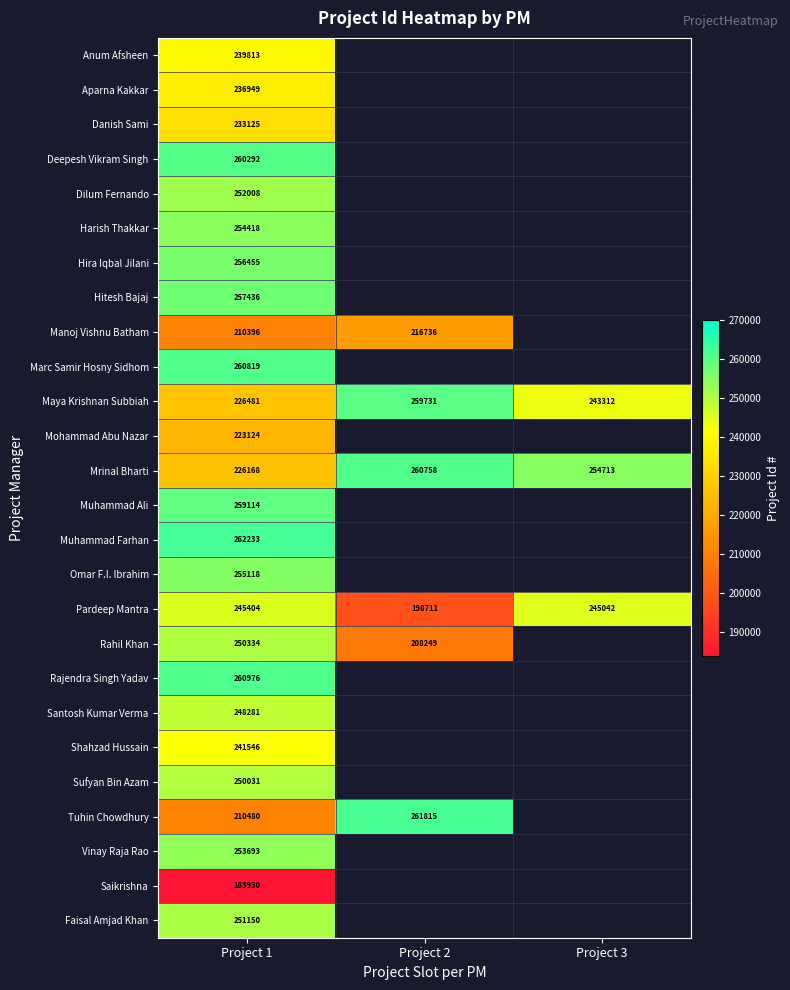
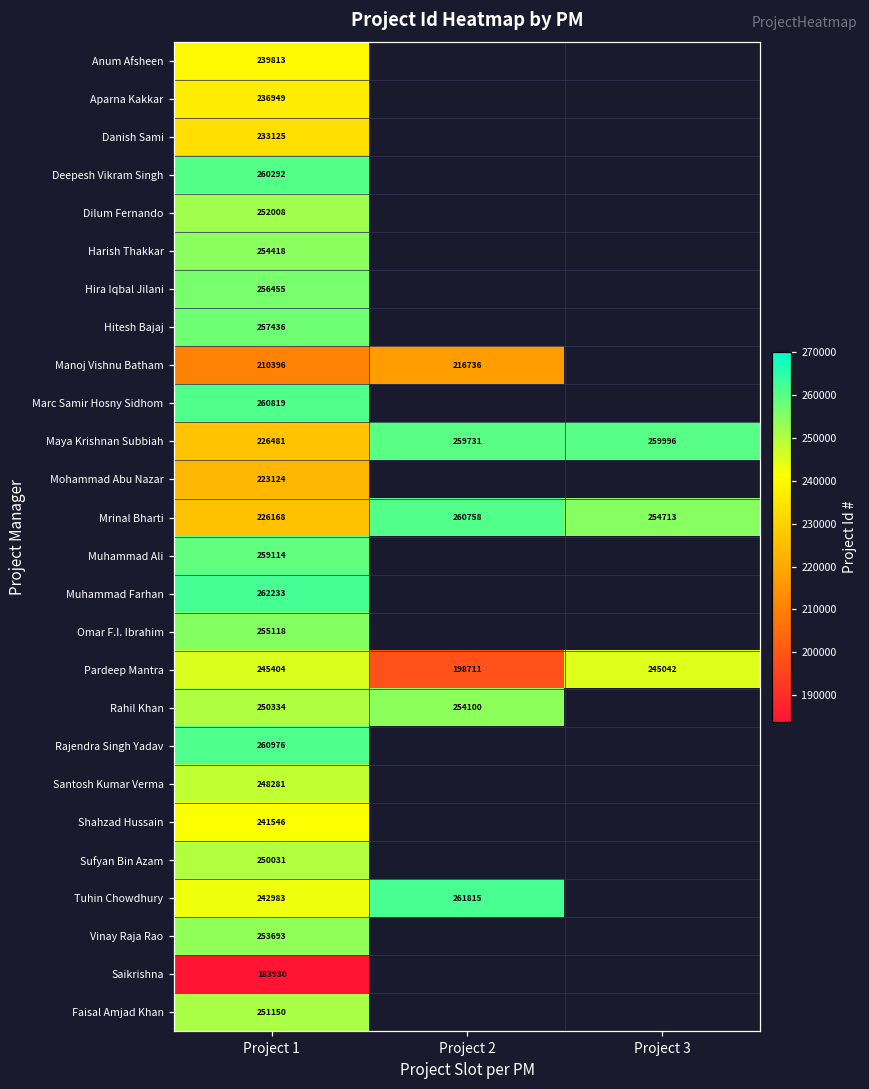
Maya Krishnan Subbiah, Project 3: 243312 -> 259996
Rahil Khan, Project 2: 208249 -> 254100
Tuhin Chowdhury, Project 1: 210480 -> 242983
